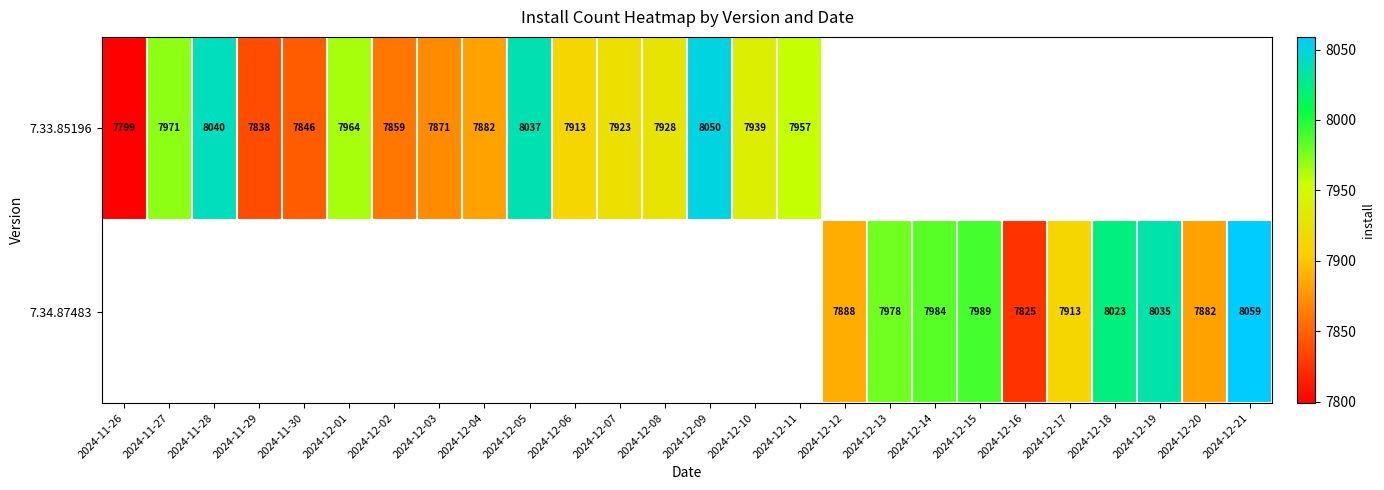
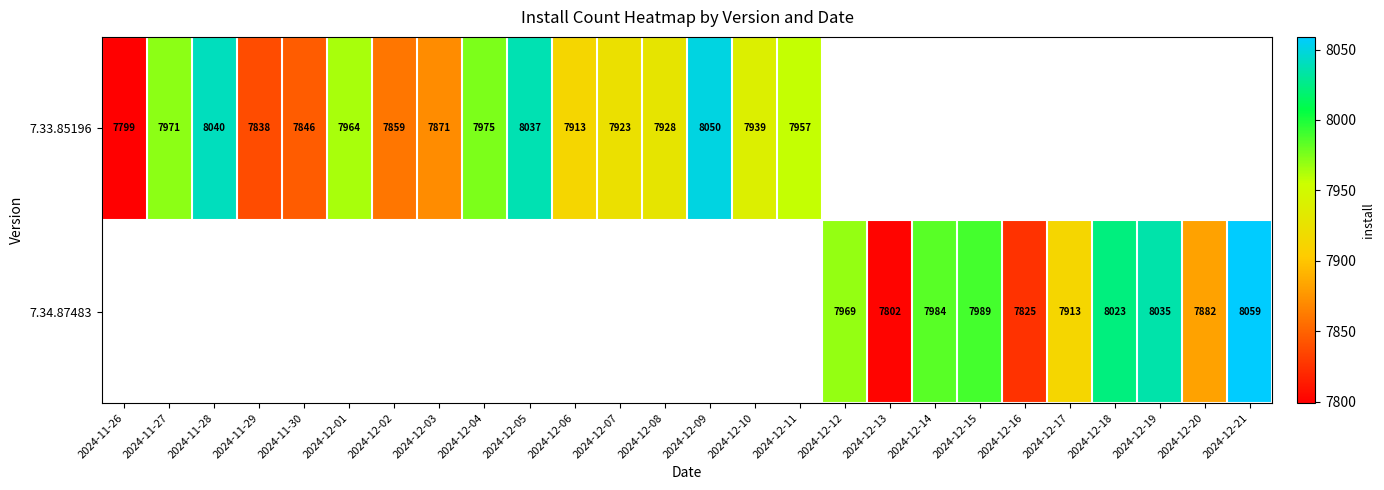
7.33.85196, 2024-12-04: 7882 -> 7975
7.34.87483, 2024-12-12: 7888 -> 7969
7.34.87483, 2024-12-13: 7978 -> 7802
